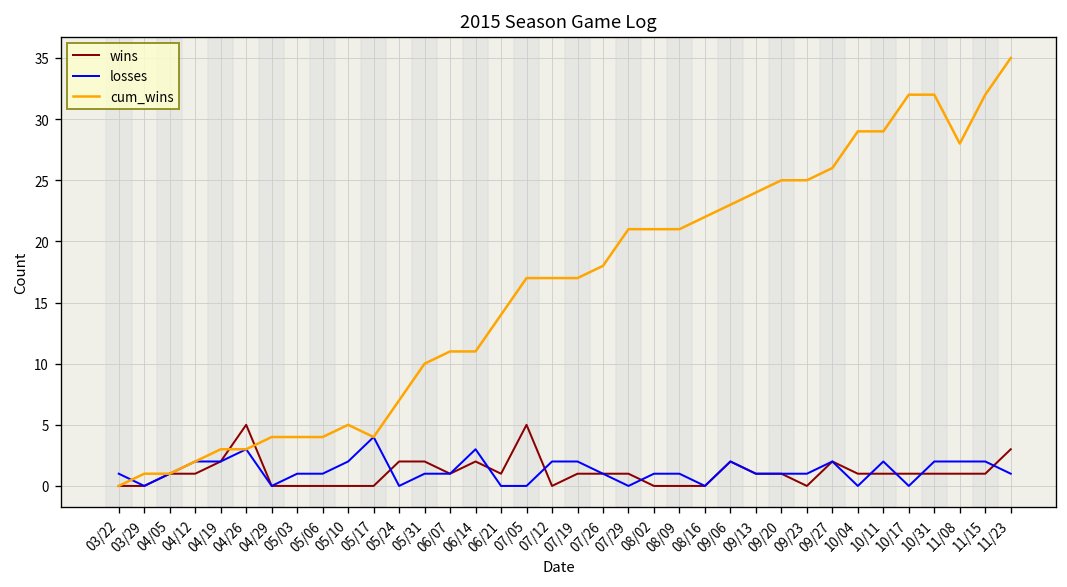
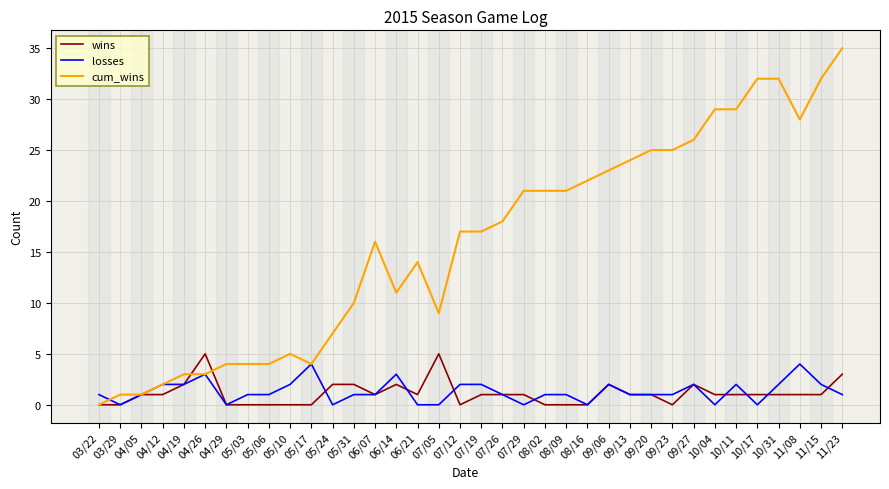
cum_wins, 06/07: 11 -> 16
cum_wins, 07/05: 17 -> 9
losses, 11/08: 2 -> 4
